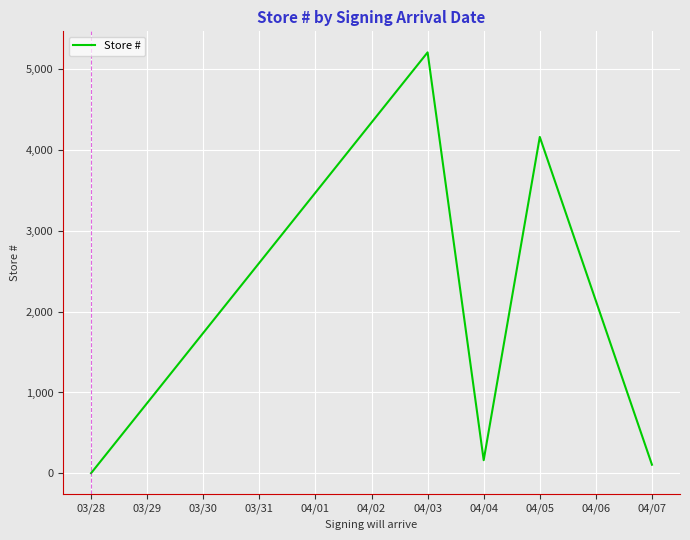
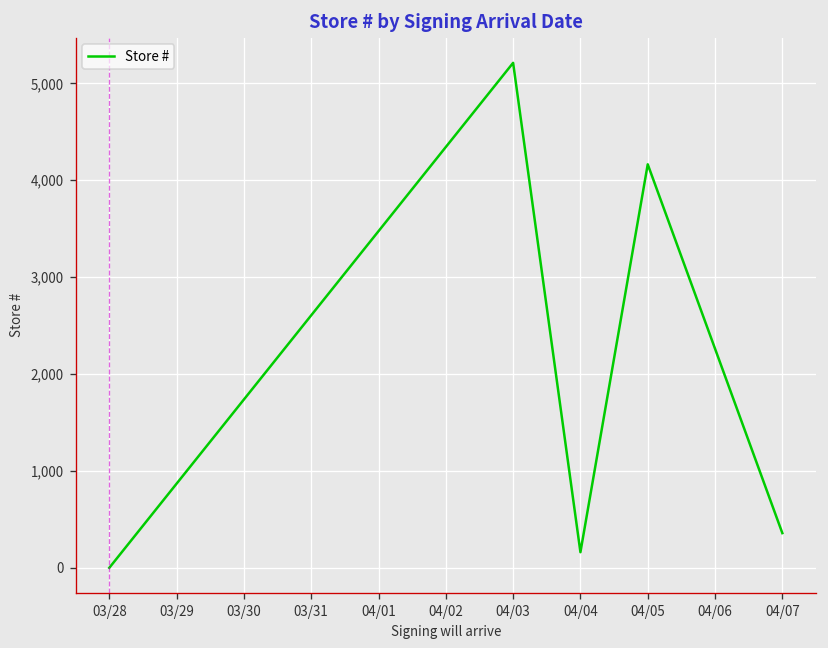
04/07: 100 -> 400
